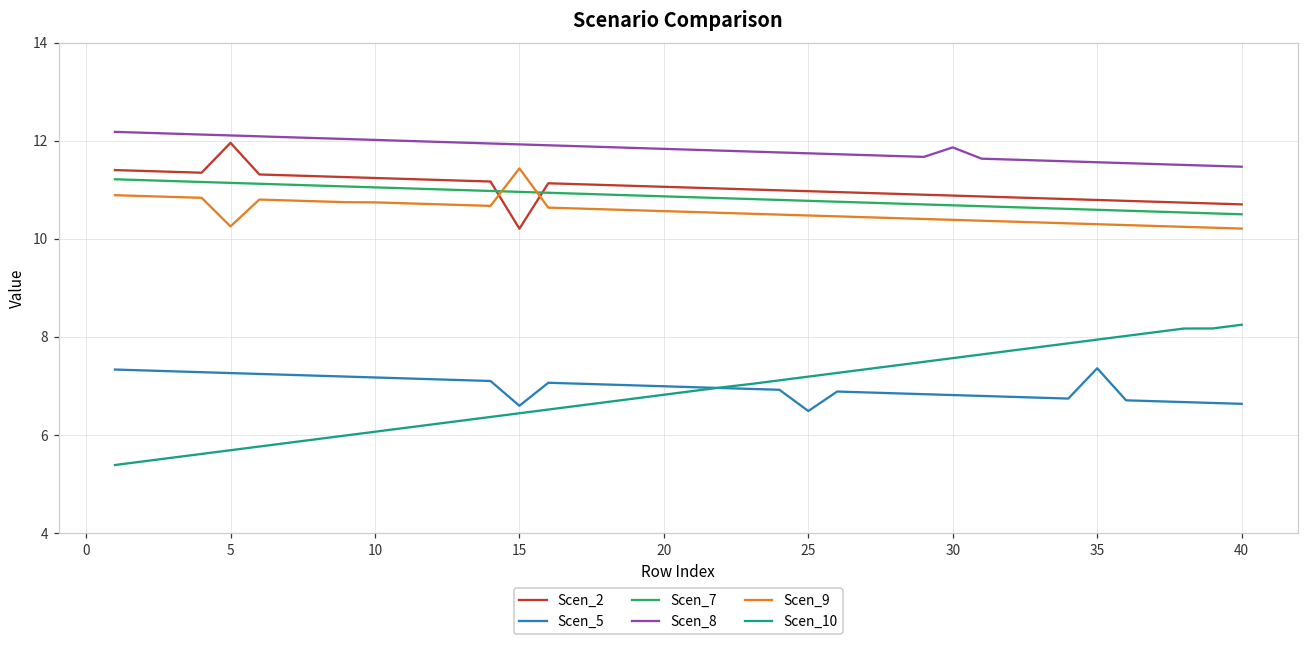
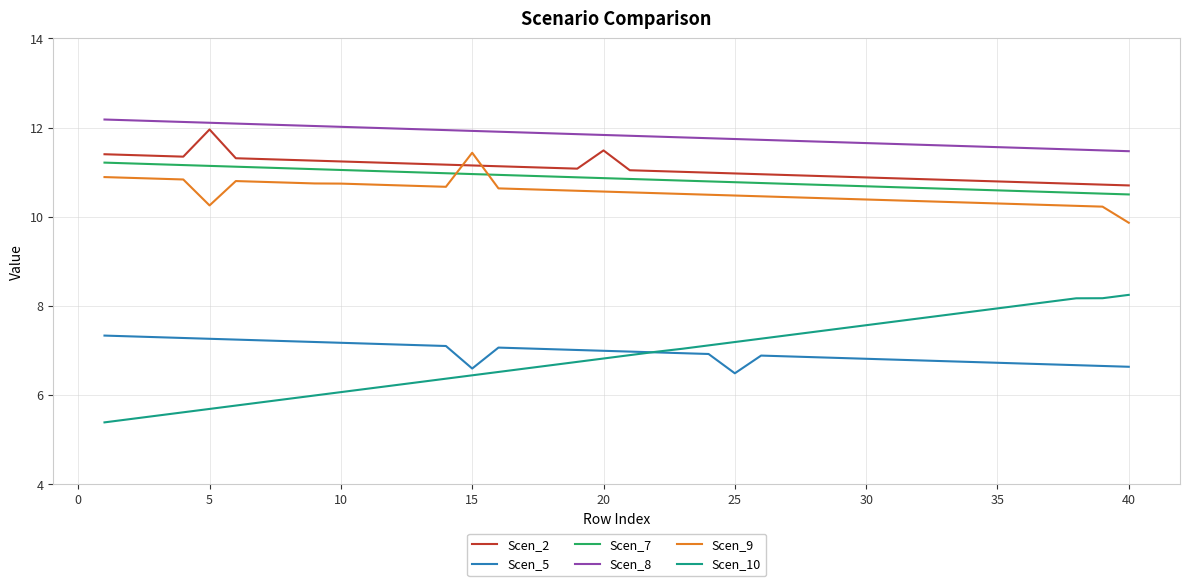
Scen_2, 15: 10.2 -> 11.2
Scen_2, 20: 11.1 -> 11.5
Scen_8, 30: 11.9 -> 11.7
Scen_5, 35: 7.4 -> 6.7
Scen_9, 40: 10.2 -> 9.9
